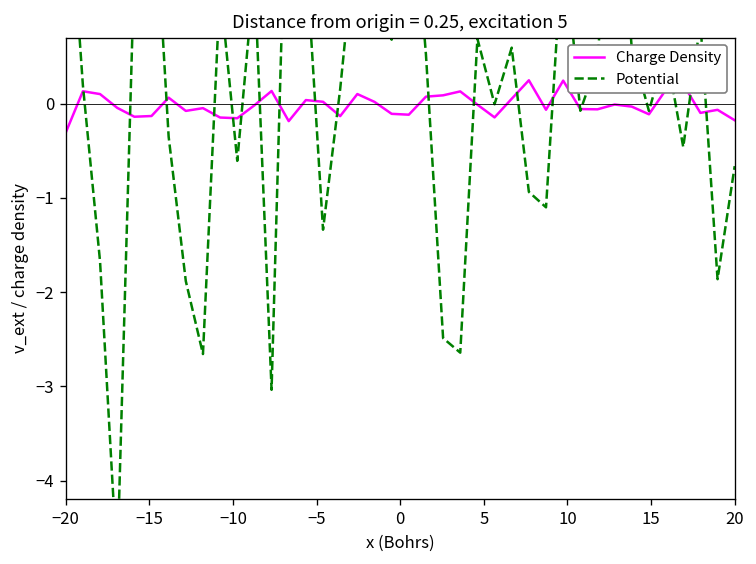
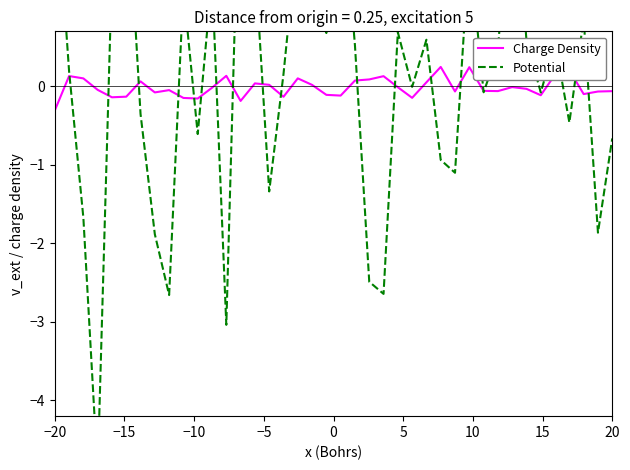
Charge Density, 20: -0.2 -> -0.1
